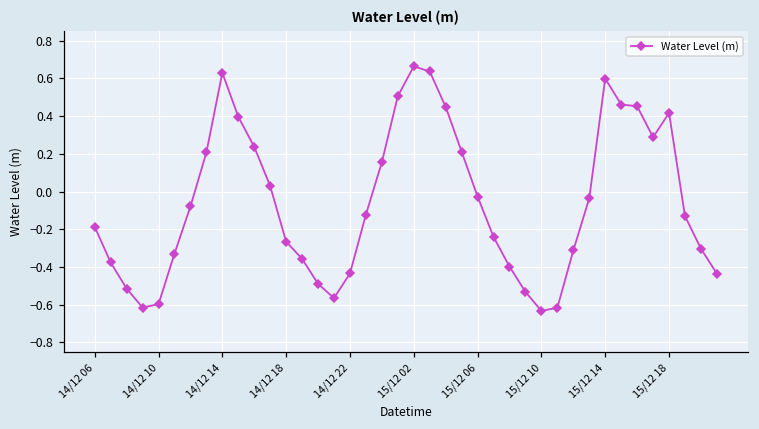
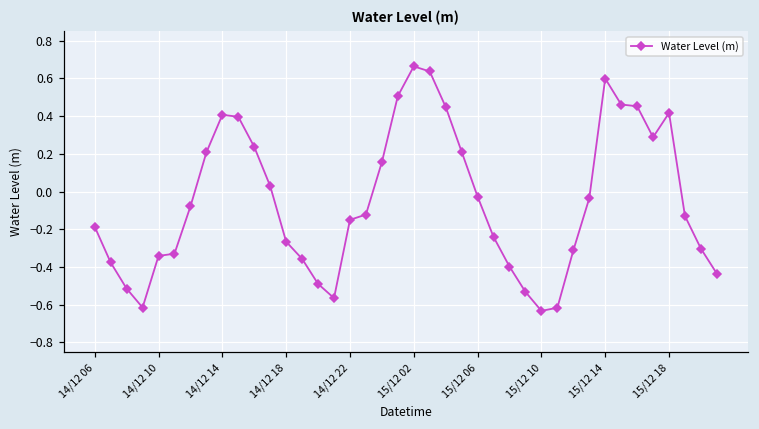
14/12 10: -0.60 -> -0.34
14/12 14: 0.63 -> 0.41
14/12 22: -0.43 -> -0.15
